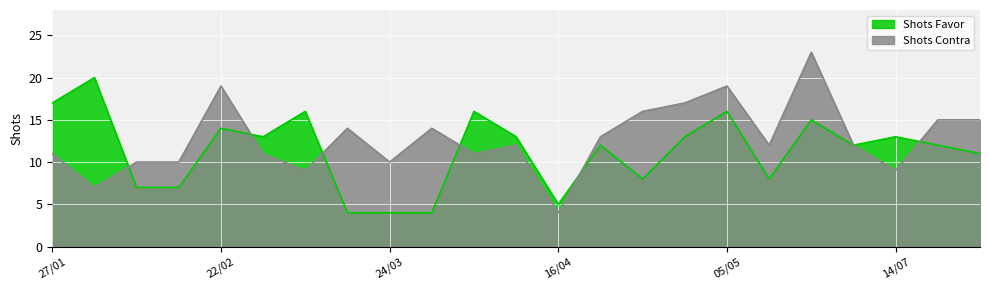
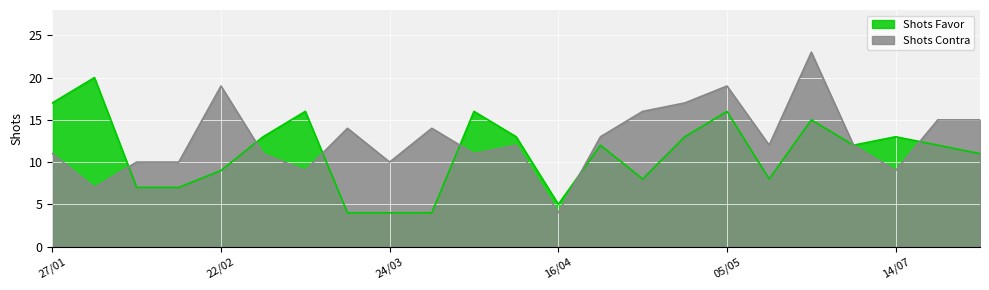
Shots Favor, 22/02: 14 -> 9
